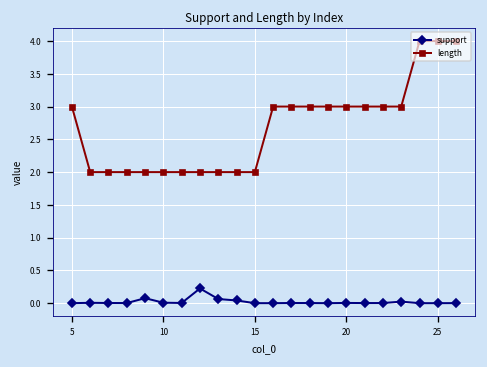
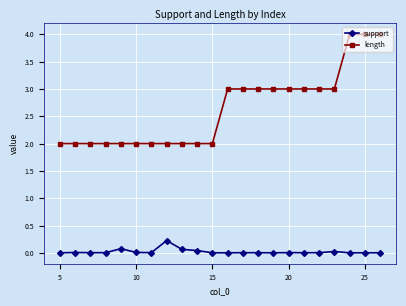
length, 5: 3 -> 2
